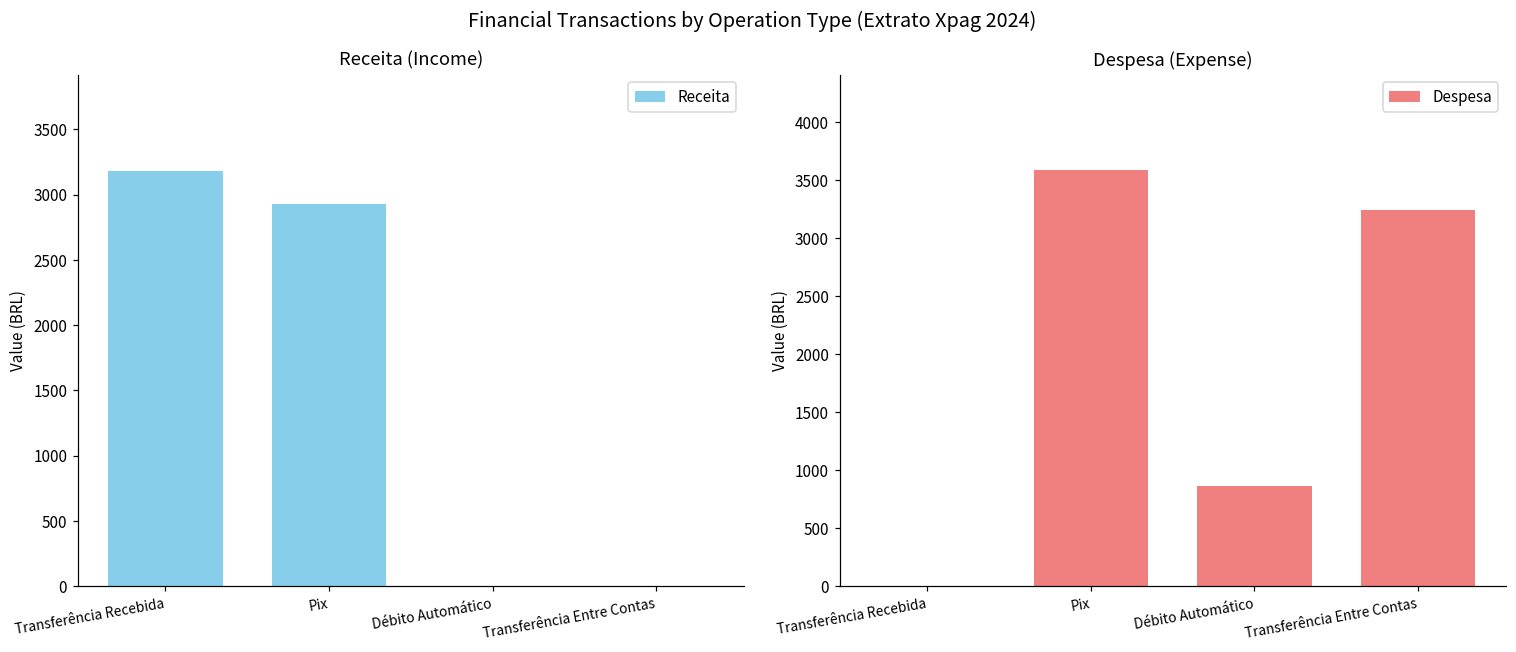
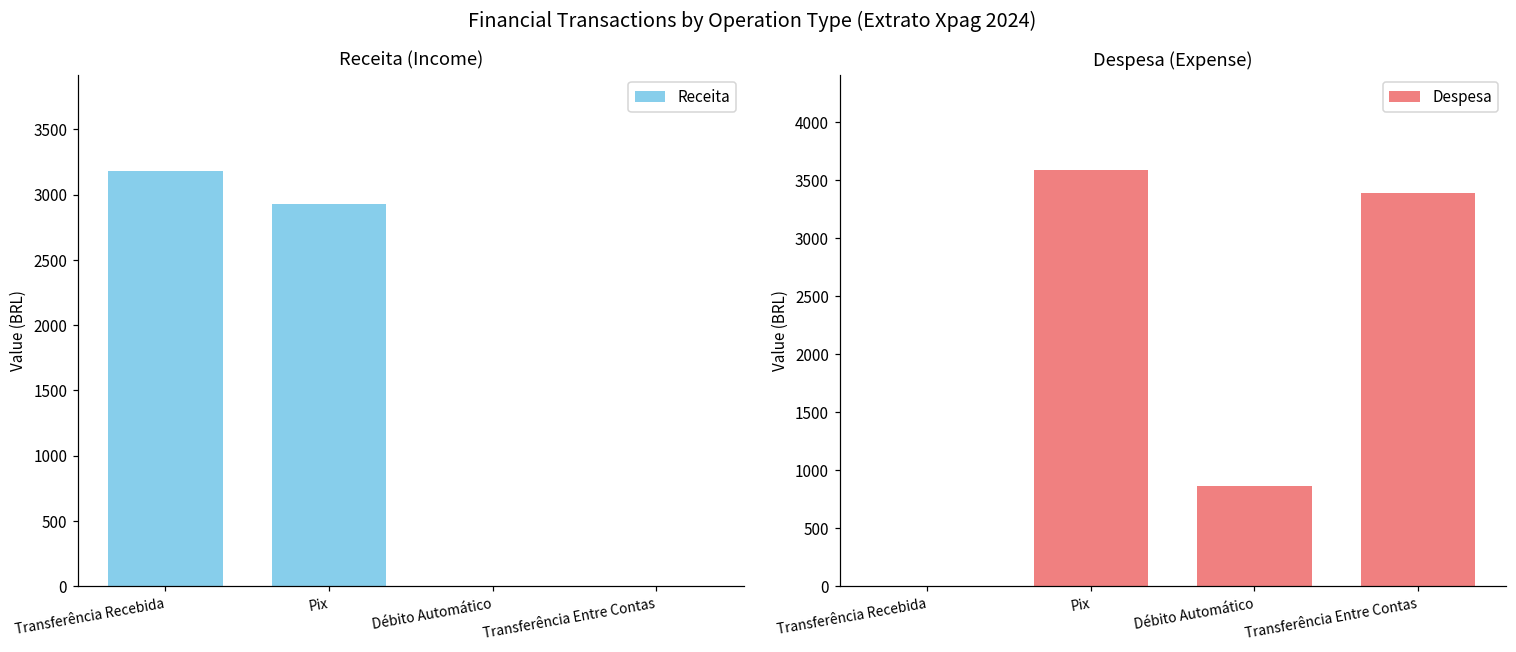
Despesa (Expense), Transferência Entre Contas: 3240 -> 3390
